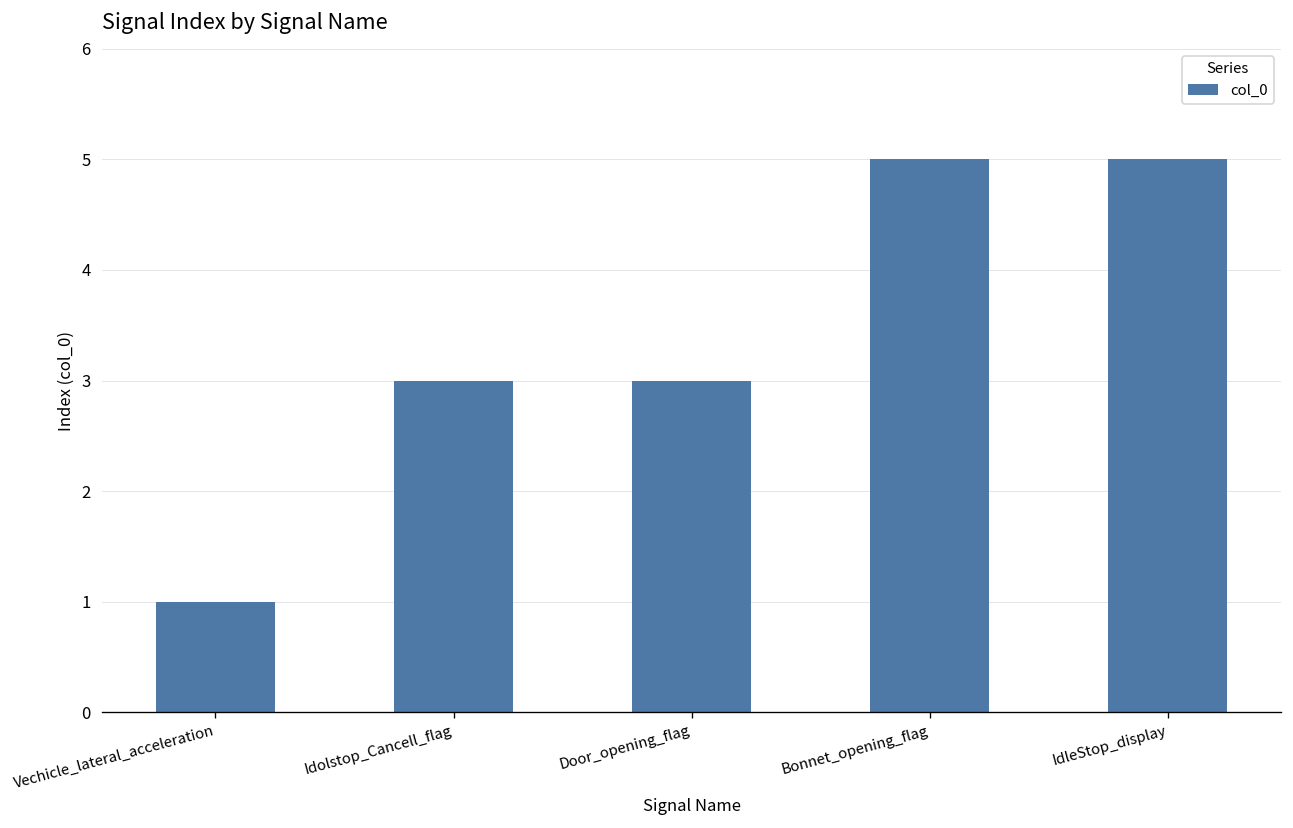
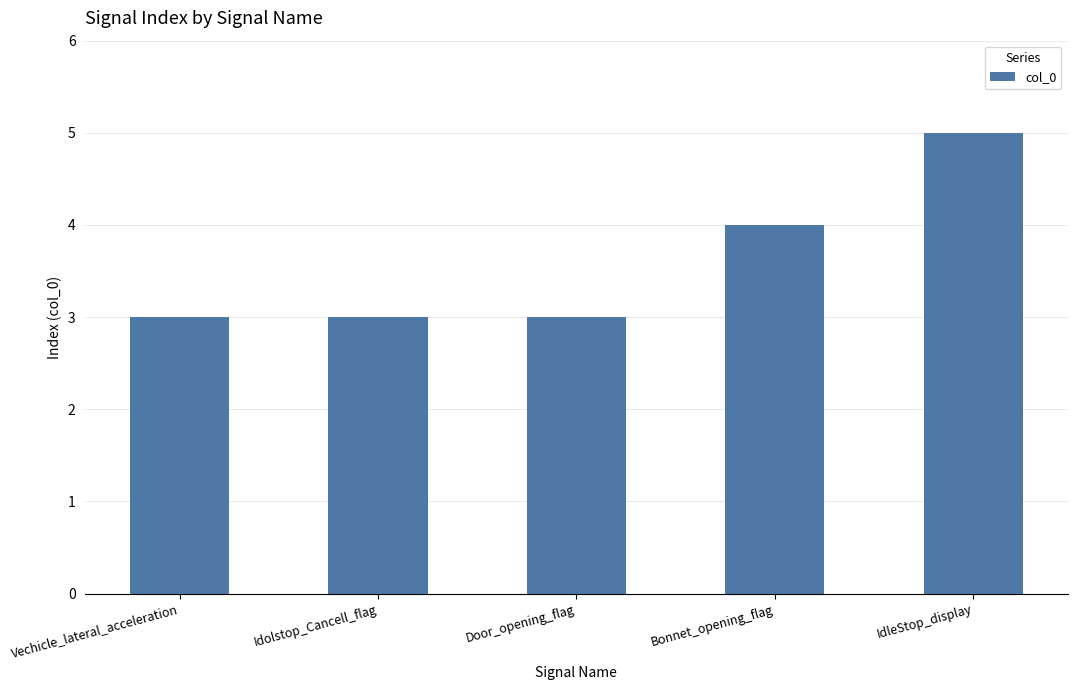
Vechicle_lateral_acceleration: 1 -> 3
Bonnet_opening_flag: 5 -> 4
